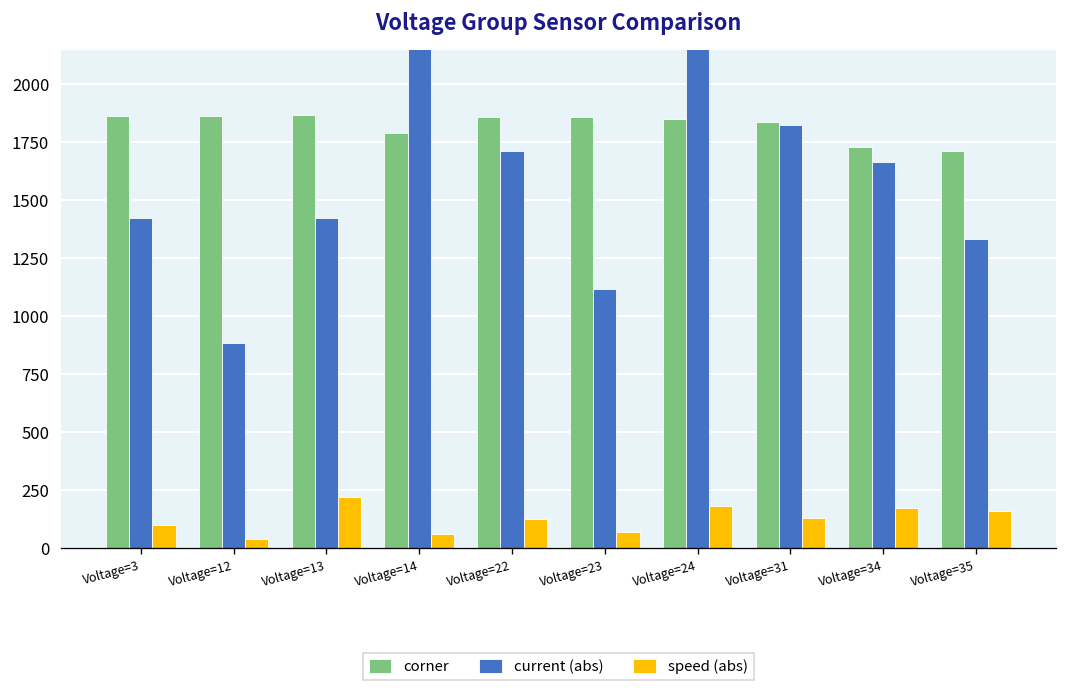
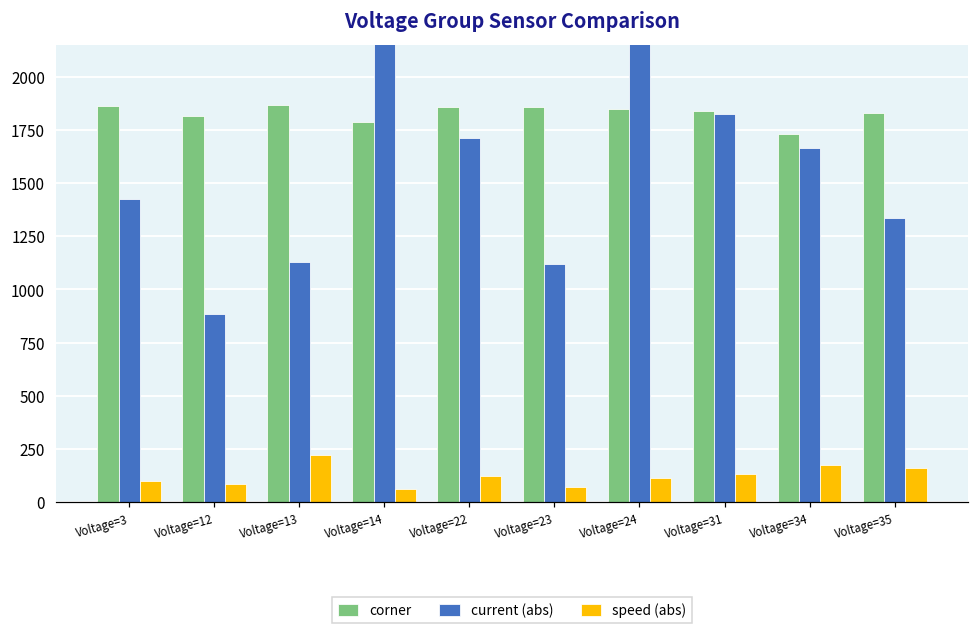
corner, Voltage=12: 1860 -> 1820
speed (abs), Voltage=12: 40 -> 90
current (abs), Voltage=13: 1420 -> 1130
speed (abs), Voltage=24: 180 -> 110
corner, Voltage=35: 1710 -> 1830
